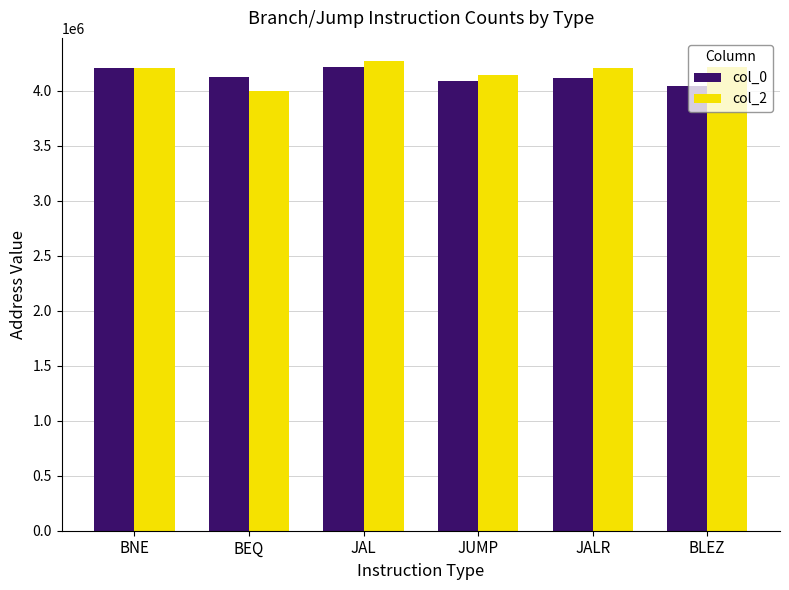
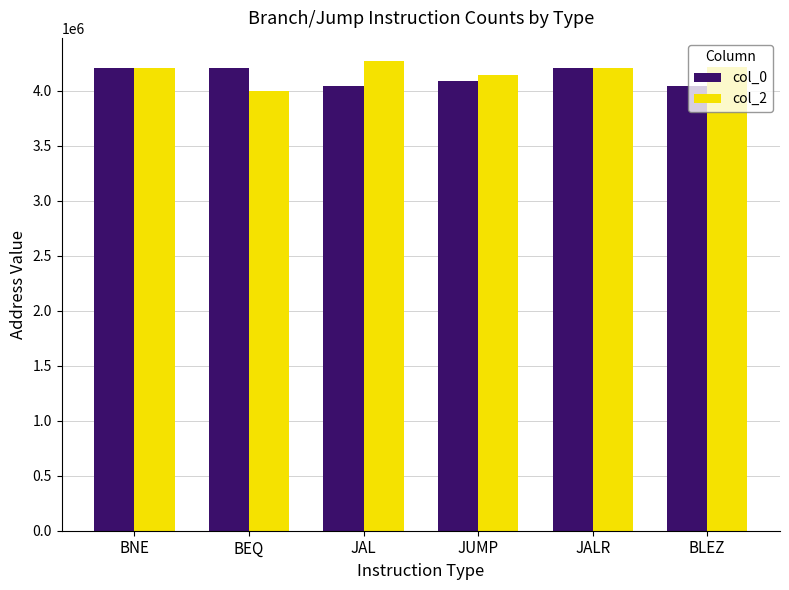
col_0, BEQ: 4120000 -> 4210000
col_0, JAL: 4220000 -> 4040000
col_0, JALR: 4110000 -> 4210000
